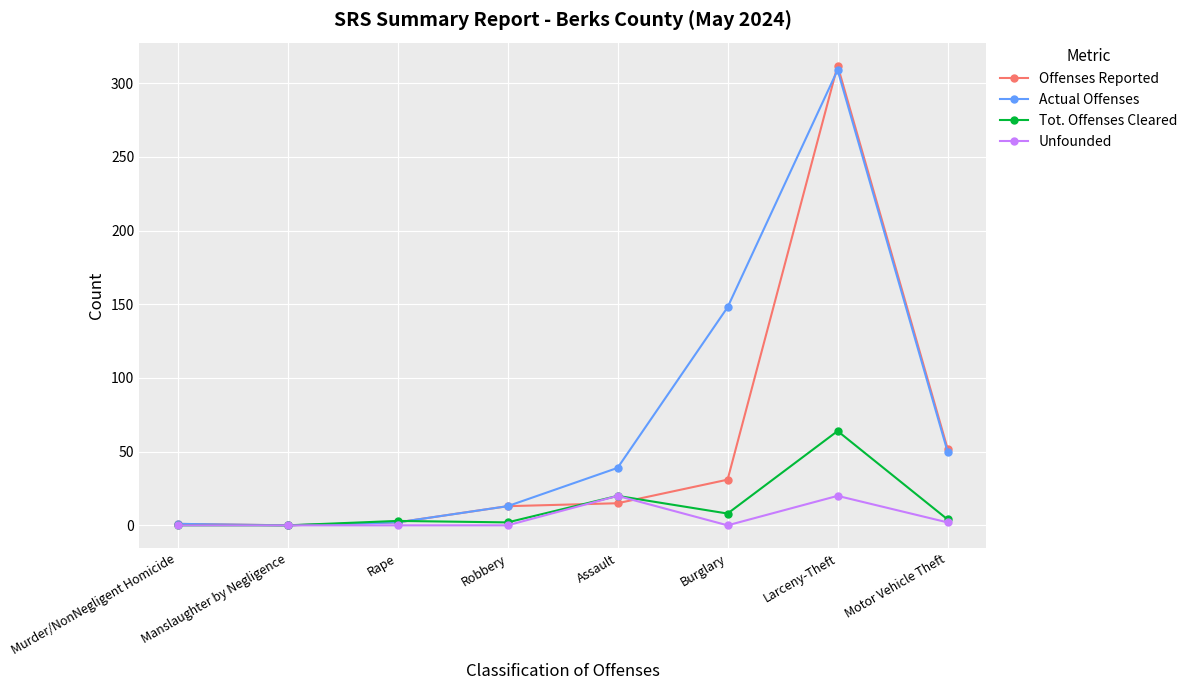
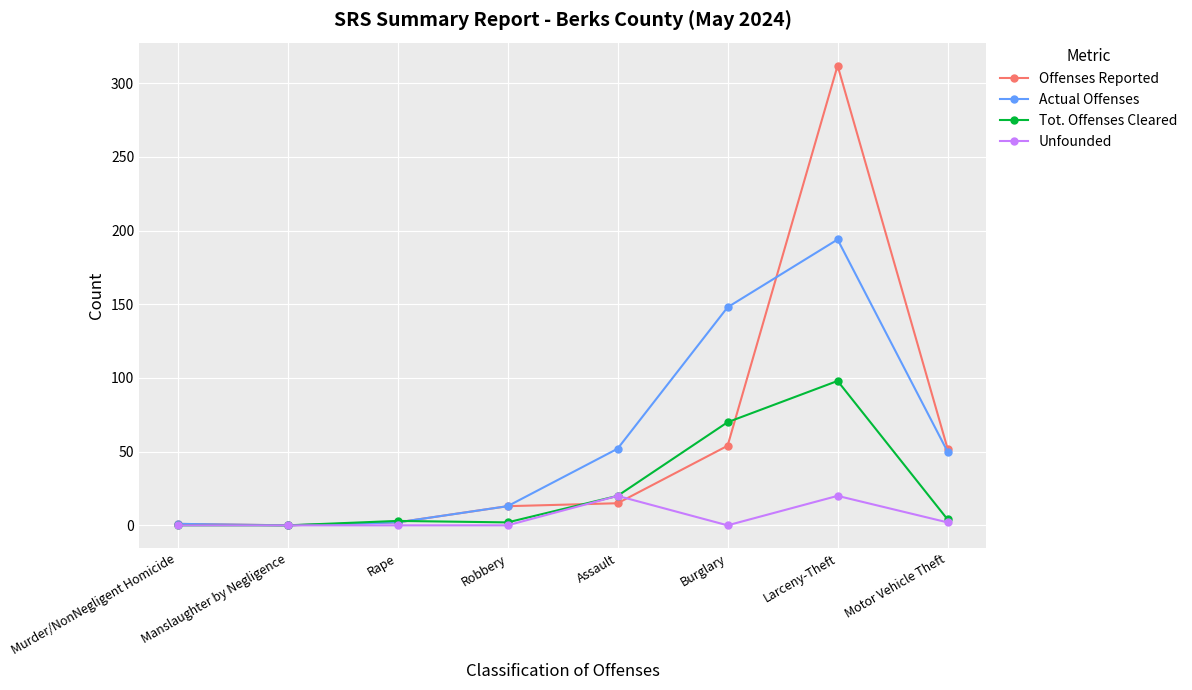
Actual Offenses, Assault: 39 -> 52
Offenses Reported, Burglary: 31 -> 54
Tot. Offenses Cleared, Burglary: 8 -> 70
Actual Offenses, Larceny-Theft: 309 -> 194
Tot. Offenses Cleared, Larceny-Theft: 64 -> 98
